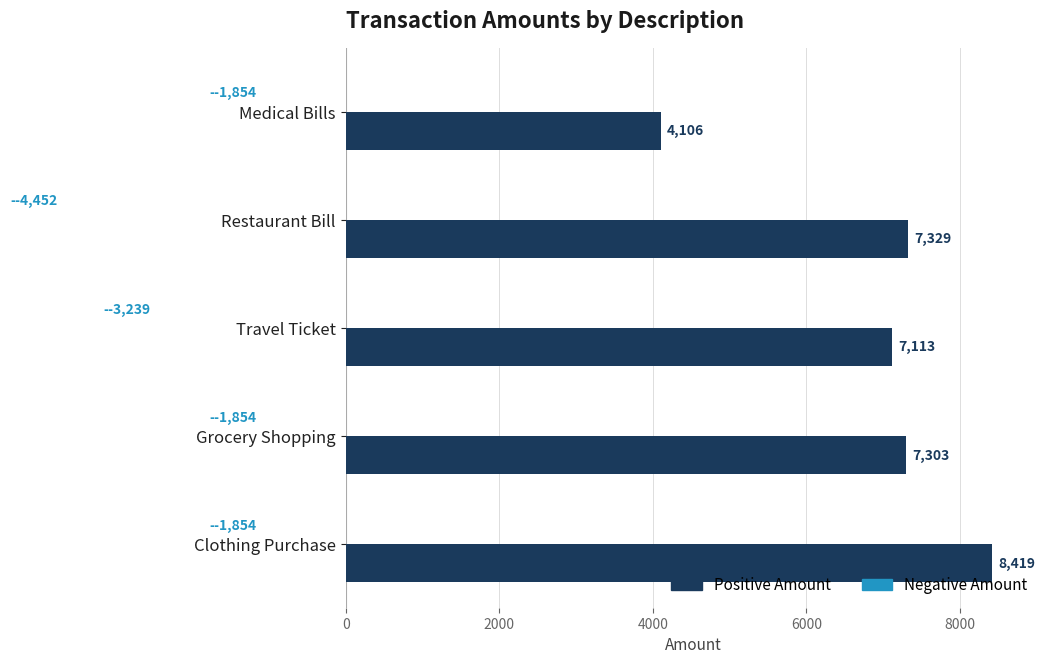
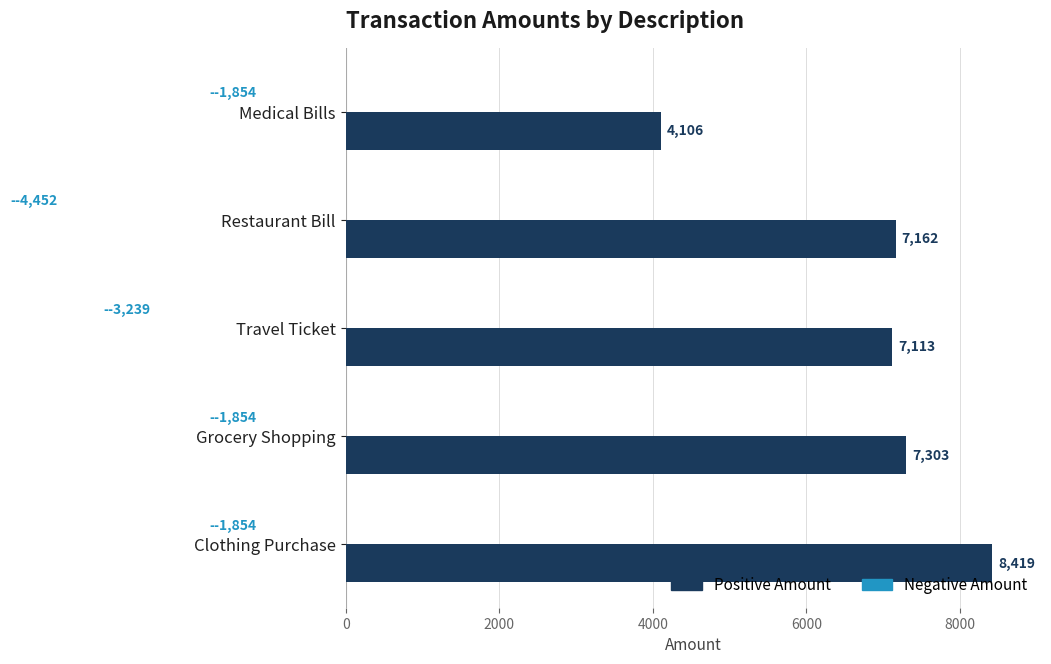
Positive Amount, Restaurant Bill: 7,329 -> 7,162
